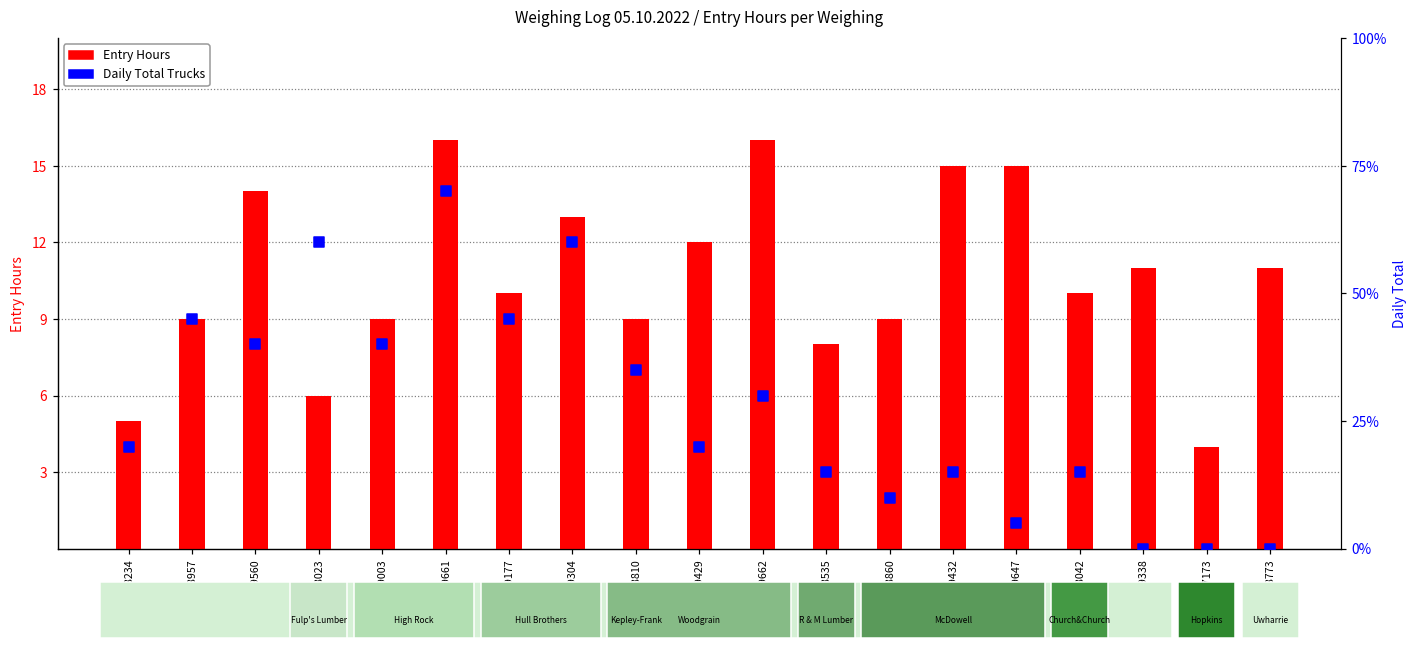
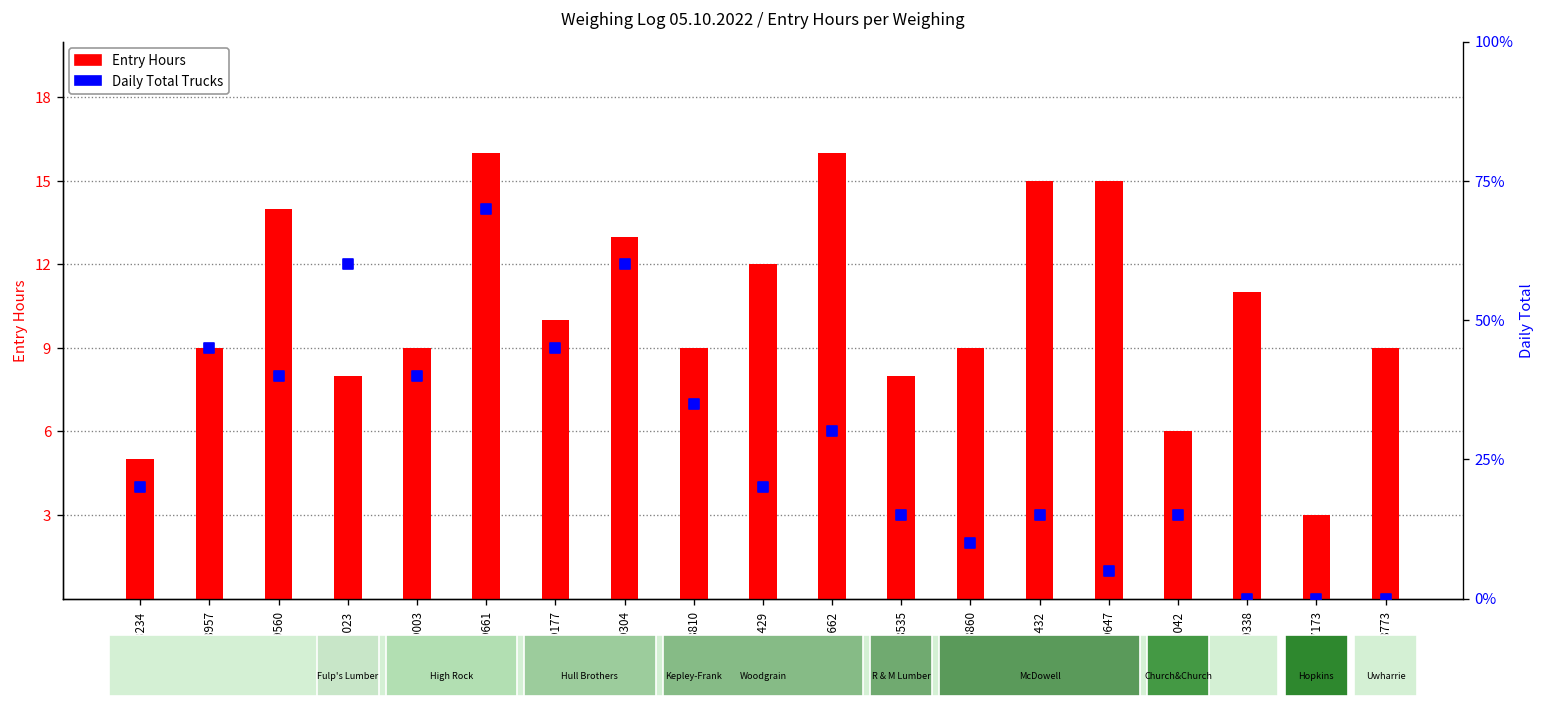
Entry Hours, 11718023: 6 -> 8
Entry Hours, 11718042: 10 -> 6
Entry Hours, 11717173: 4 -> 3
Entry Hours, 11718773: 11 -> 9
